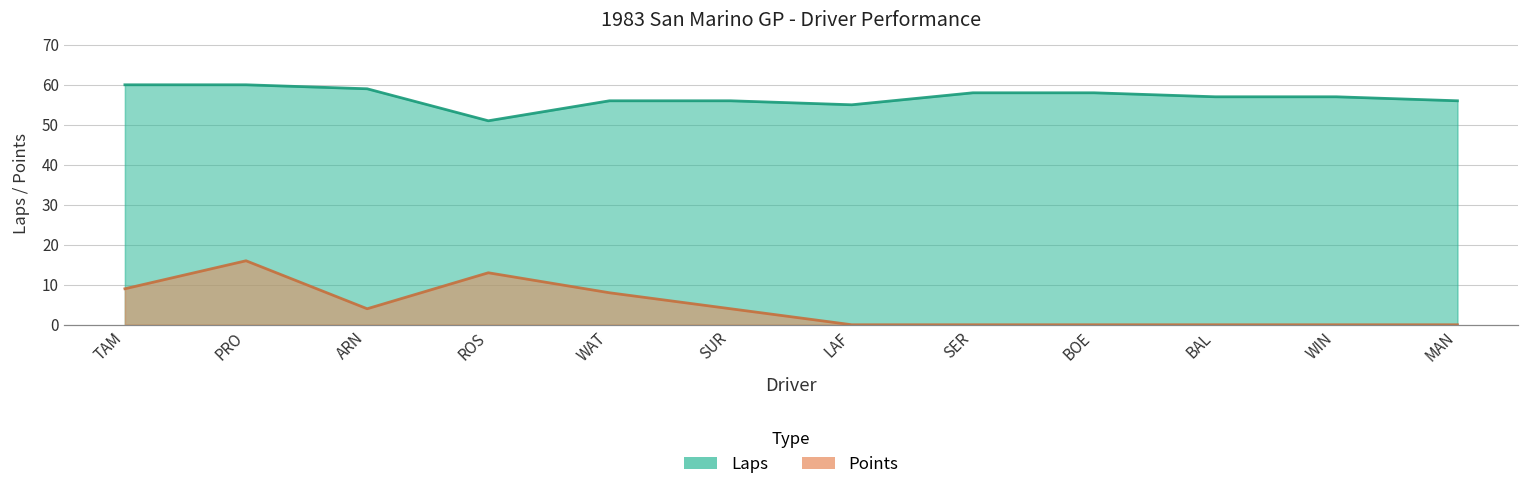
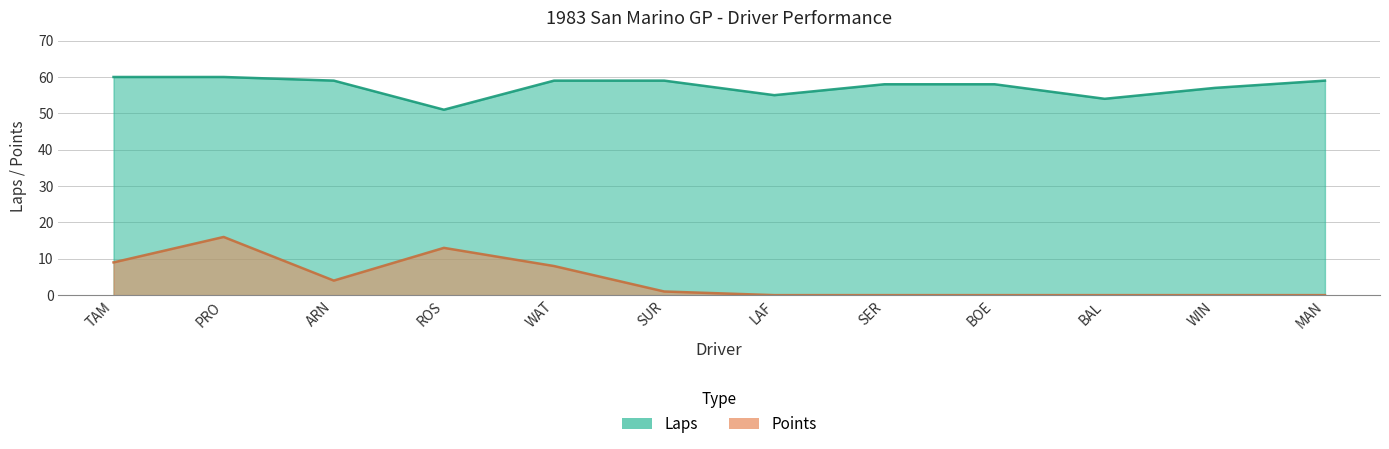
Laps, WAT: 56 -> 59
Laps, SUR: 56 -> 59
Points, SUR: 4 -> 1
Laps, BAL: 57 -> 54
Laps, MAN: 56 -> 59
